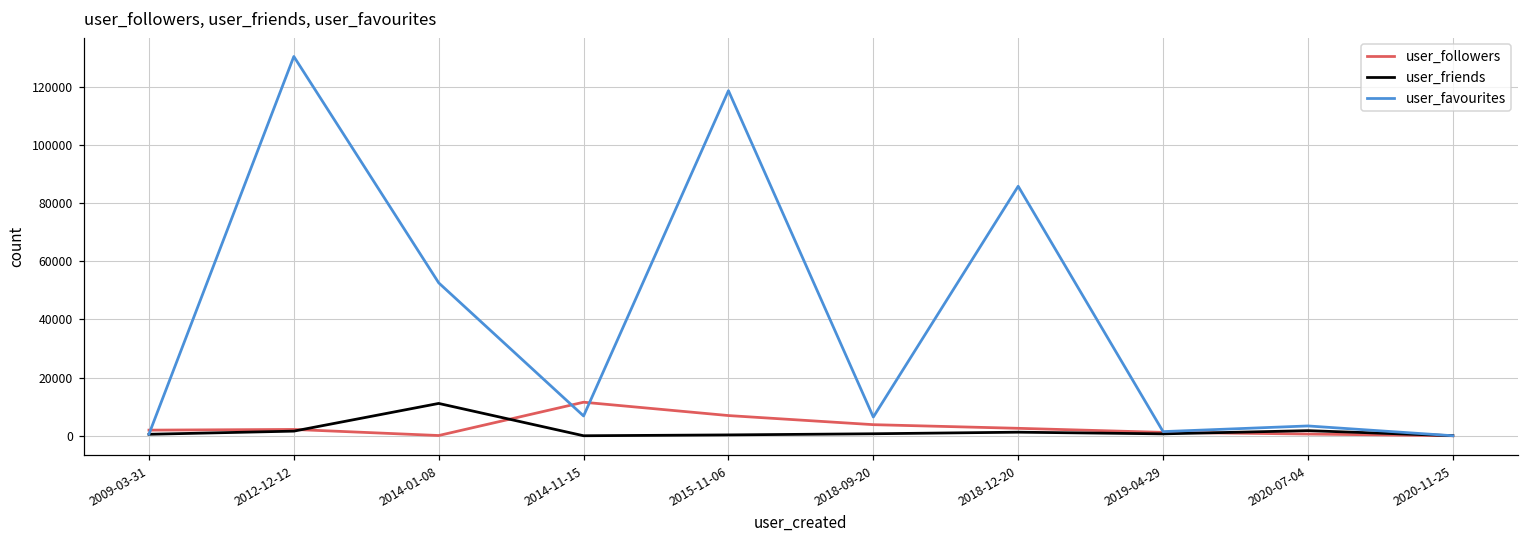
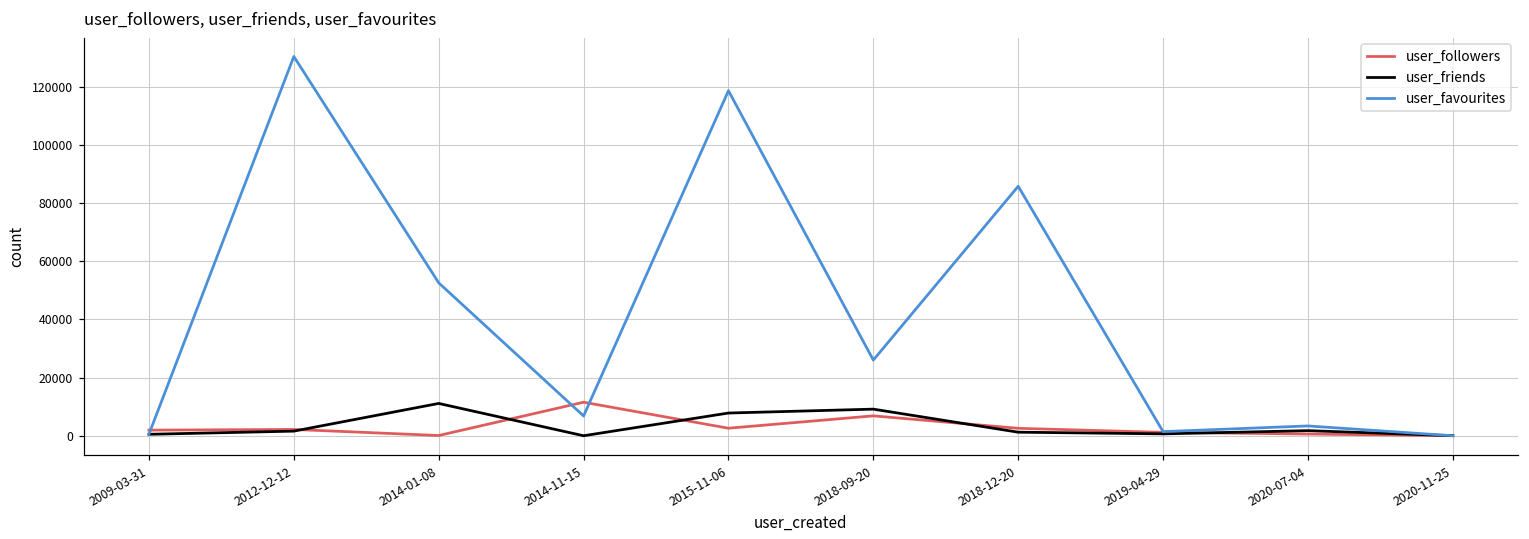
user_followers, 2015-11-06: 7000 -> 3000
user_friends, 2015-11-06: 0 -> 8000
user_followers, 2018-09-20: 4000 -> 7000
user_friends, 2018-09-20: 1000 -> 9000
user_favourites, 2018-09-20: 6000 -> 26000
